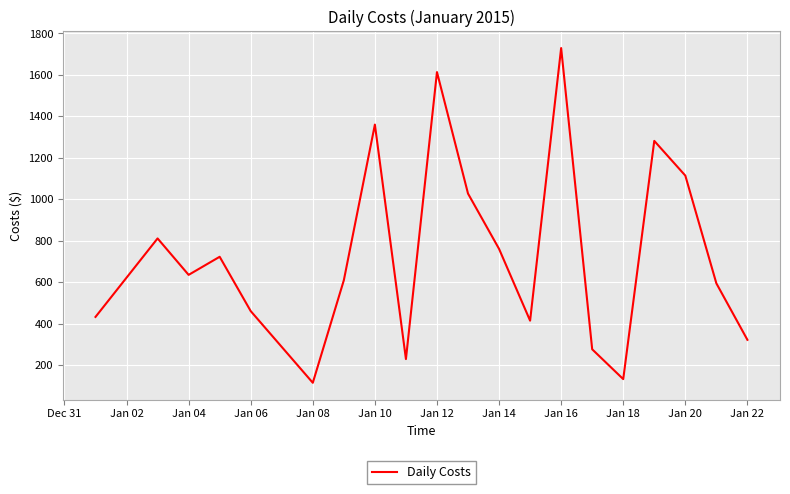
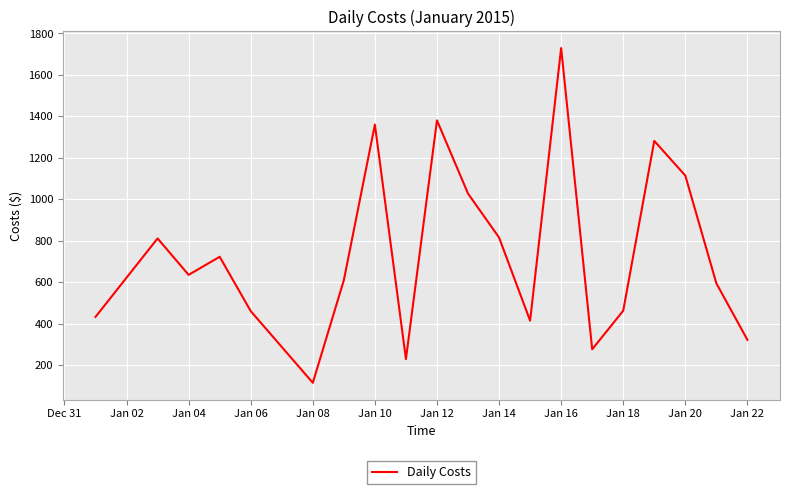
Jan 12: 1610 -> 1380
Jan 14: 760 -> 820
Jan 18: 130 -> 460
